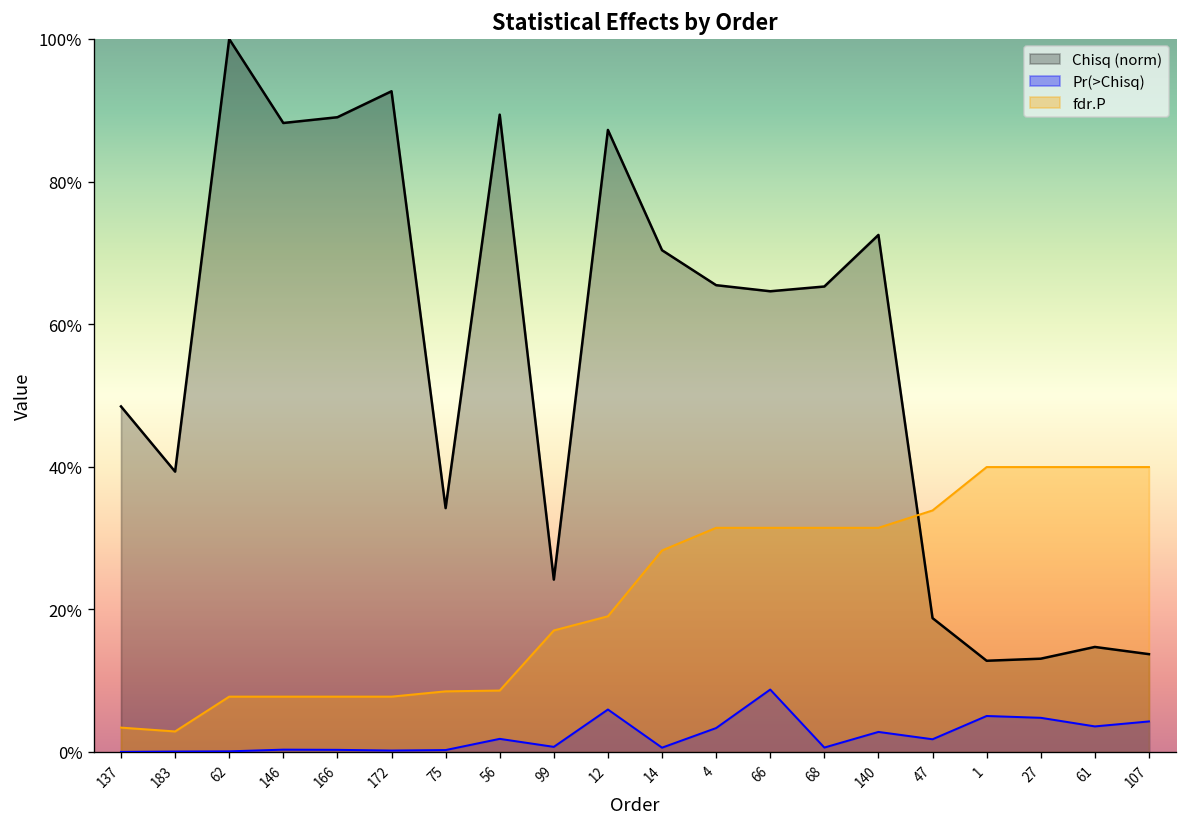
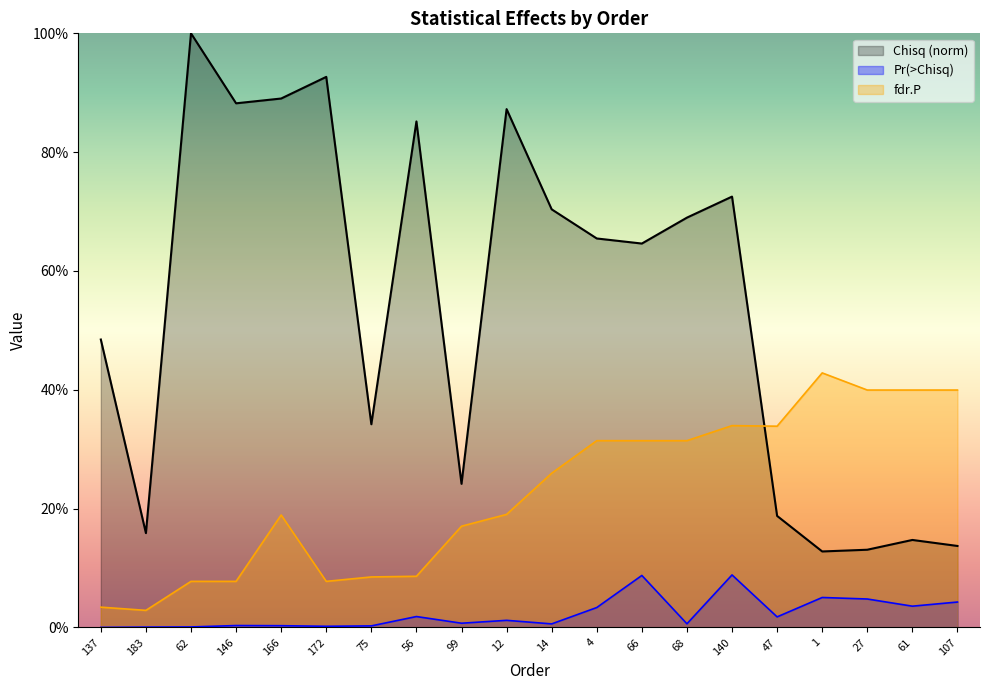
Chisq (norm), 183: 39% -> 16%
fdr.P, 166: 8% -> 19%
Chisq (norm), 56: 89% -> 85%
Pr(>Chisq), 12: 6% -> 1%
fdr.P, 14: 28% -> 26%
Chisq (norm), 68: 65% -> 69%
Pr(>Chisq), 140: 3% -> 9%
fdr.P, 140: 31% -> 34%
fdr.P, 1: 40% -> 43%
